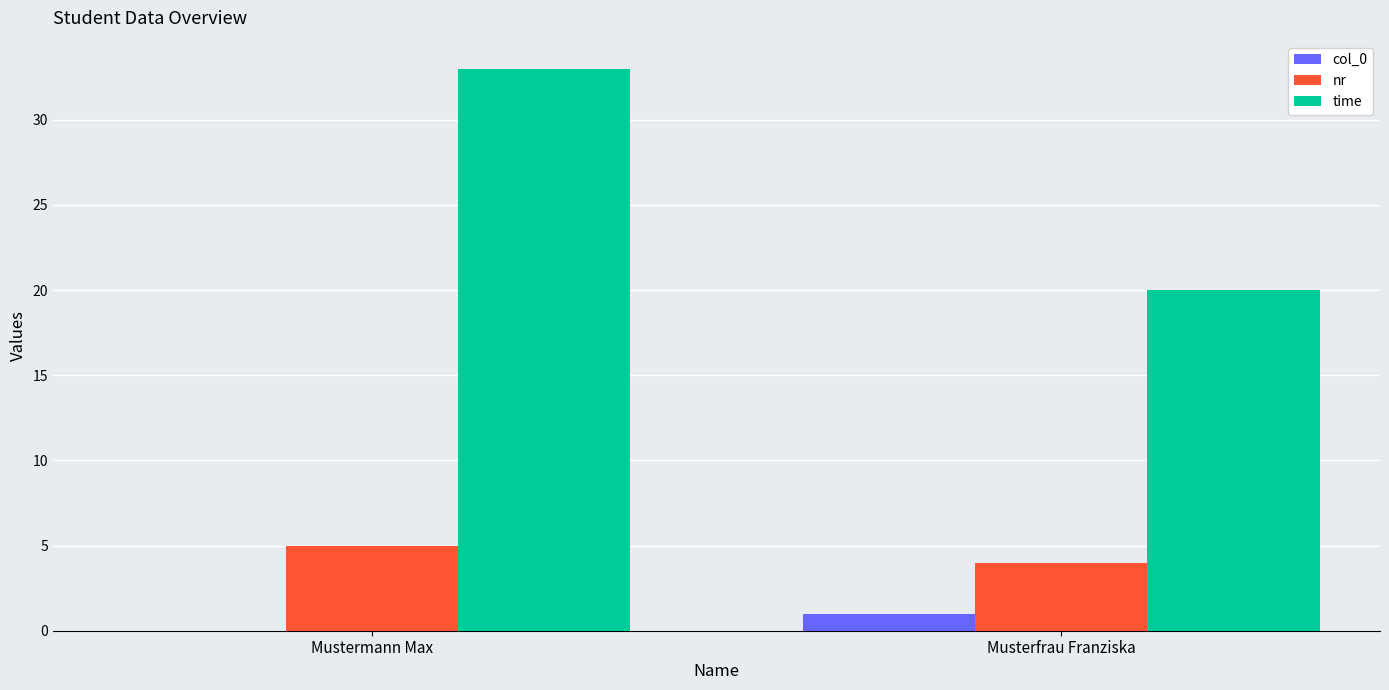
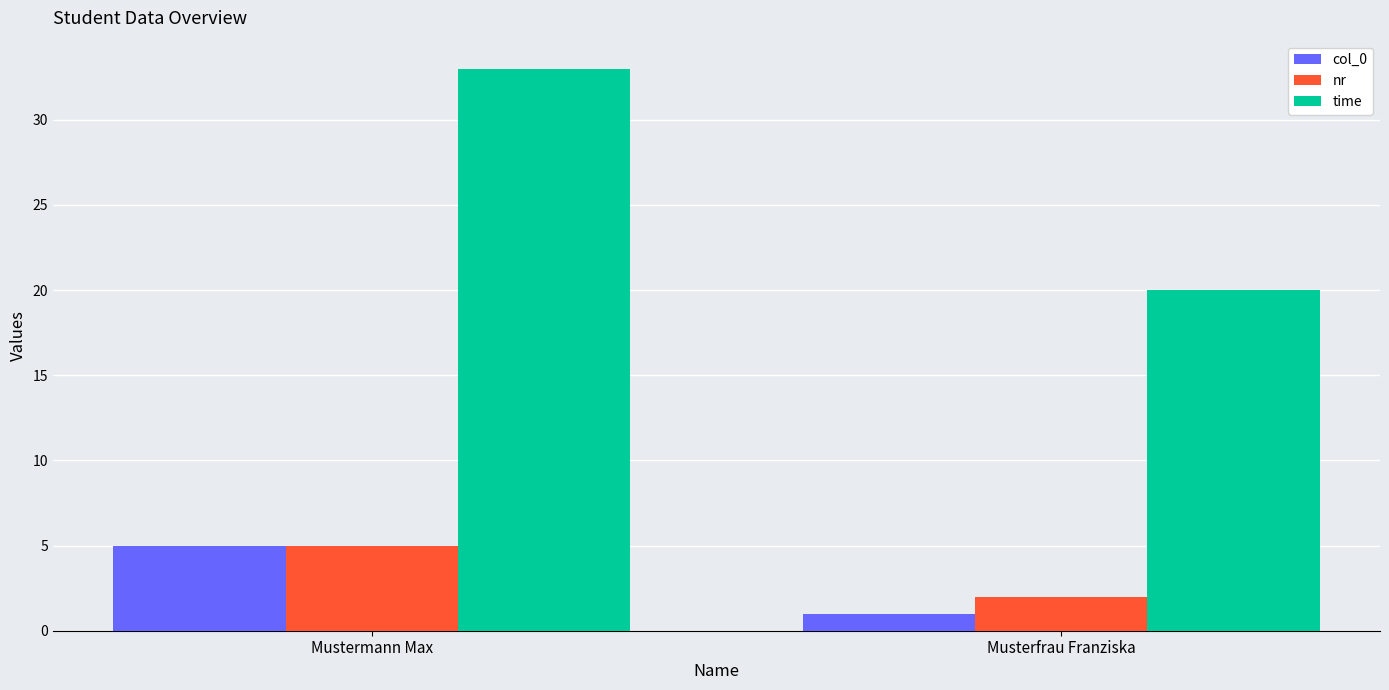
col_0, Mustermann Max: 0 -> 5
nr, Musterfrau Franziska: 4 -> 2
